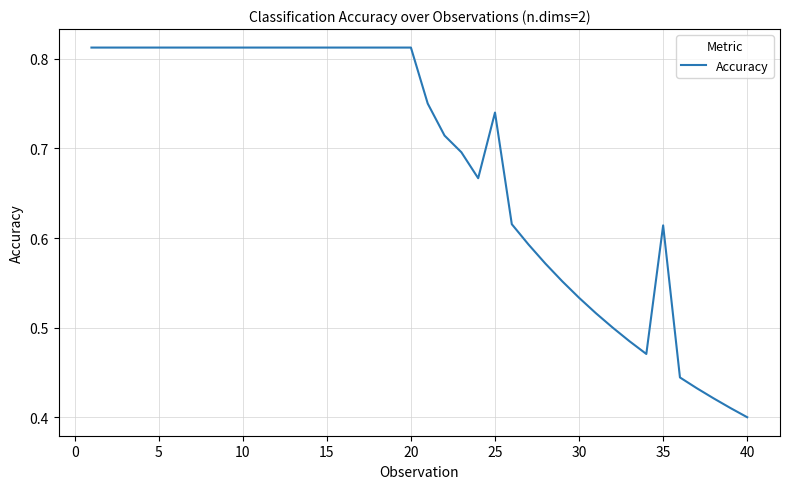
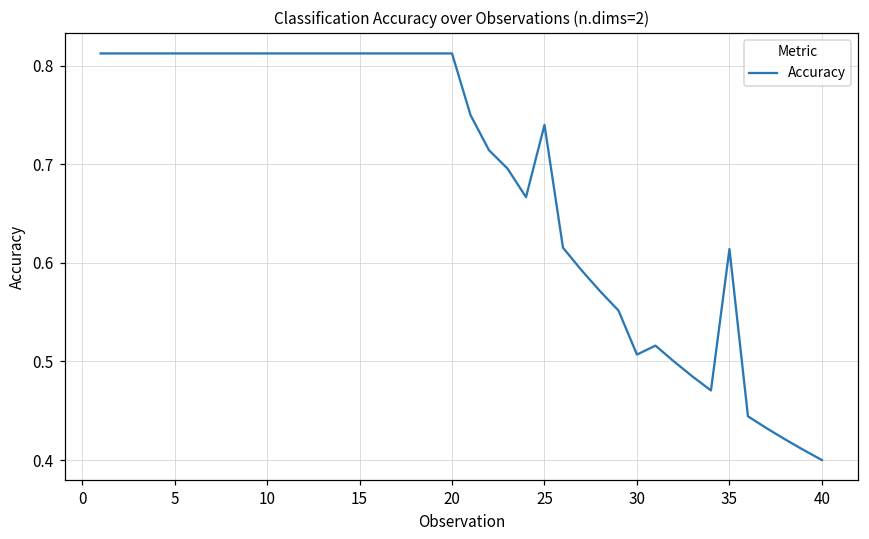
30: 0.53 -> 0.51
